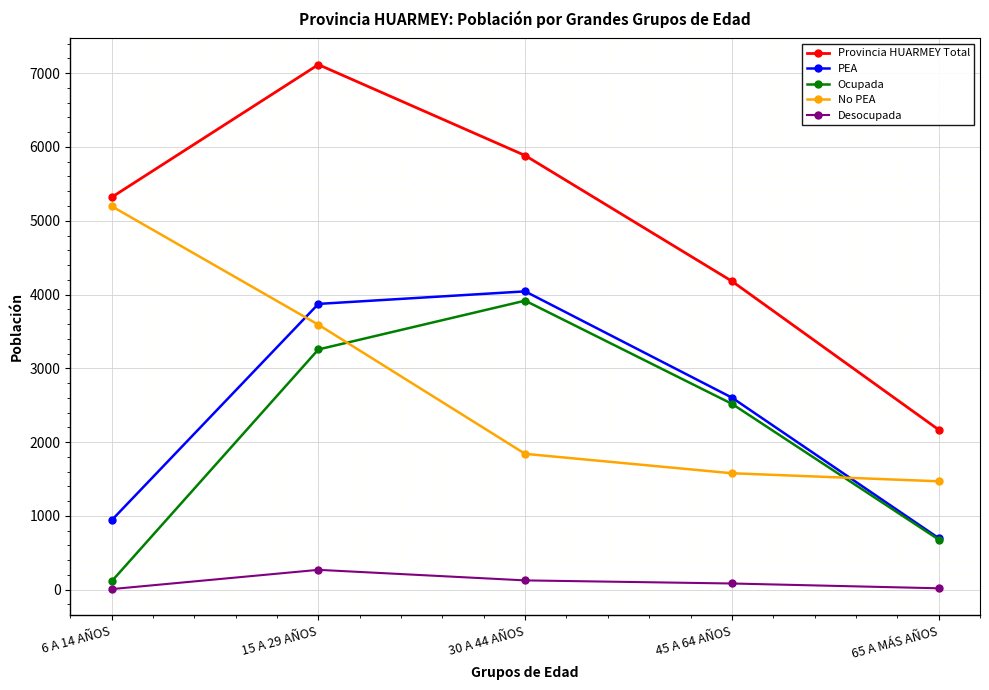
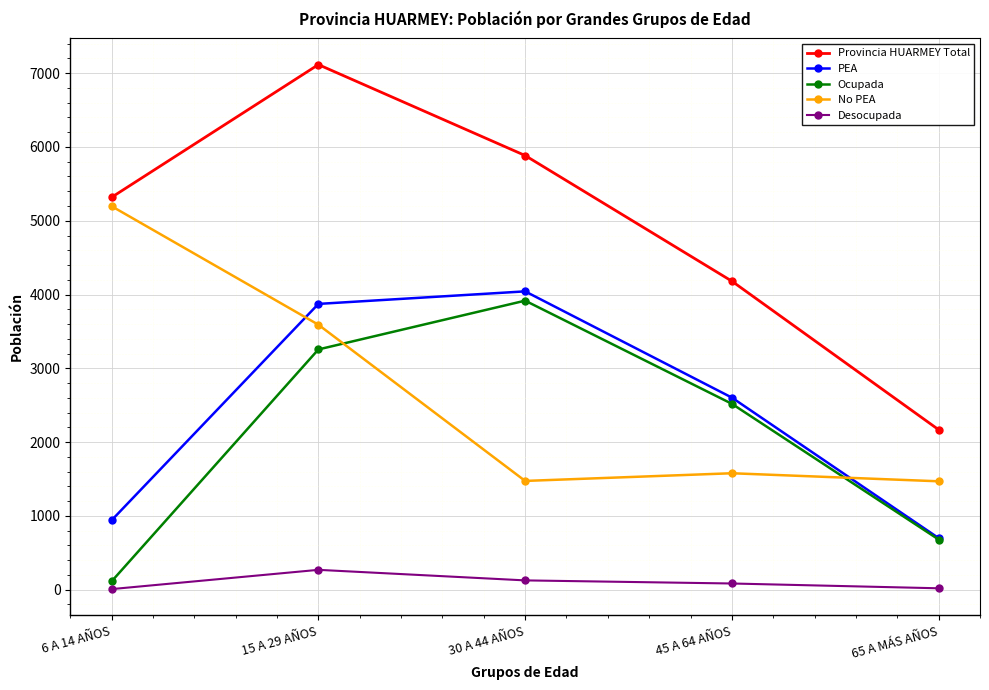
No PEA, 30 A 44 AÑOS: 1800 -> 1500
